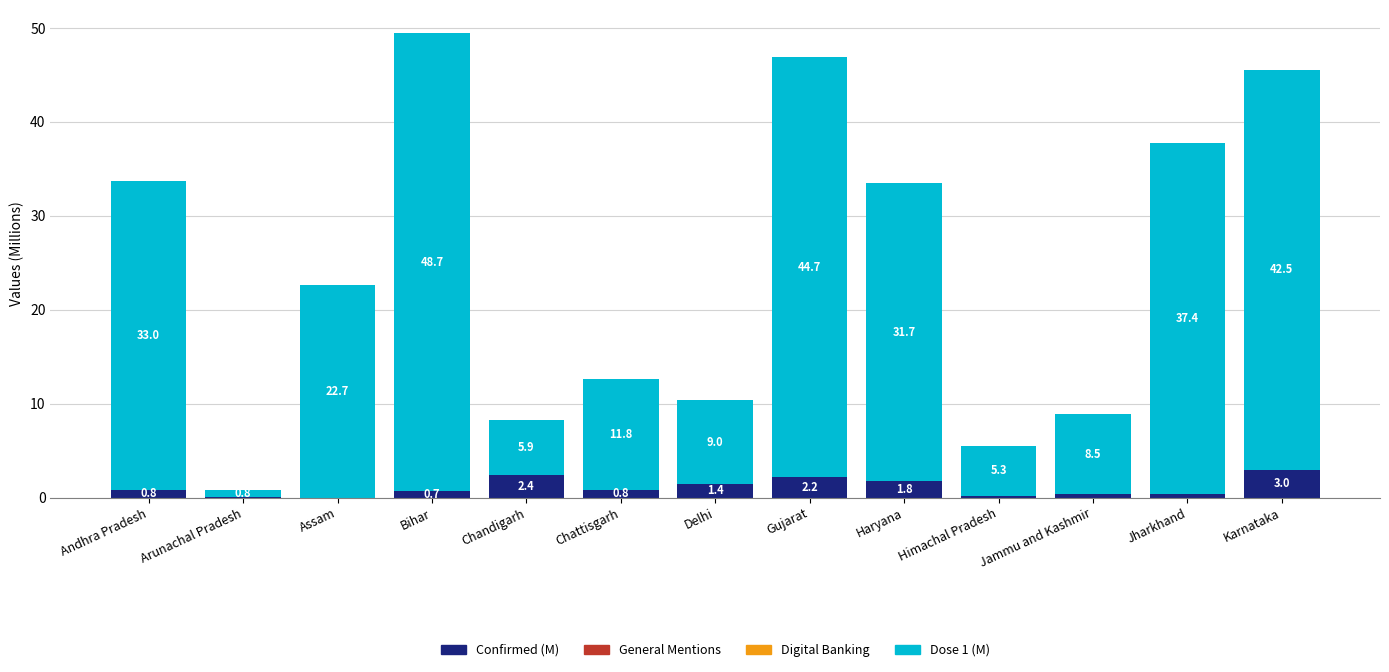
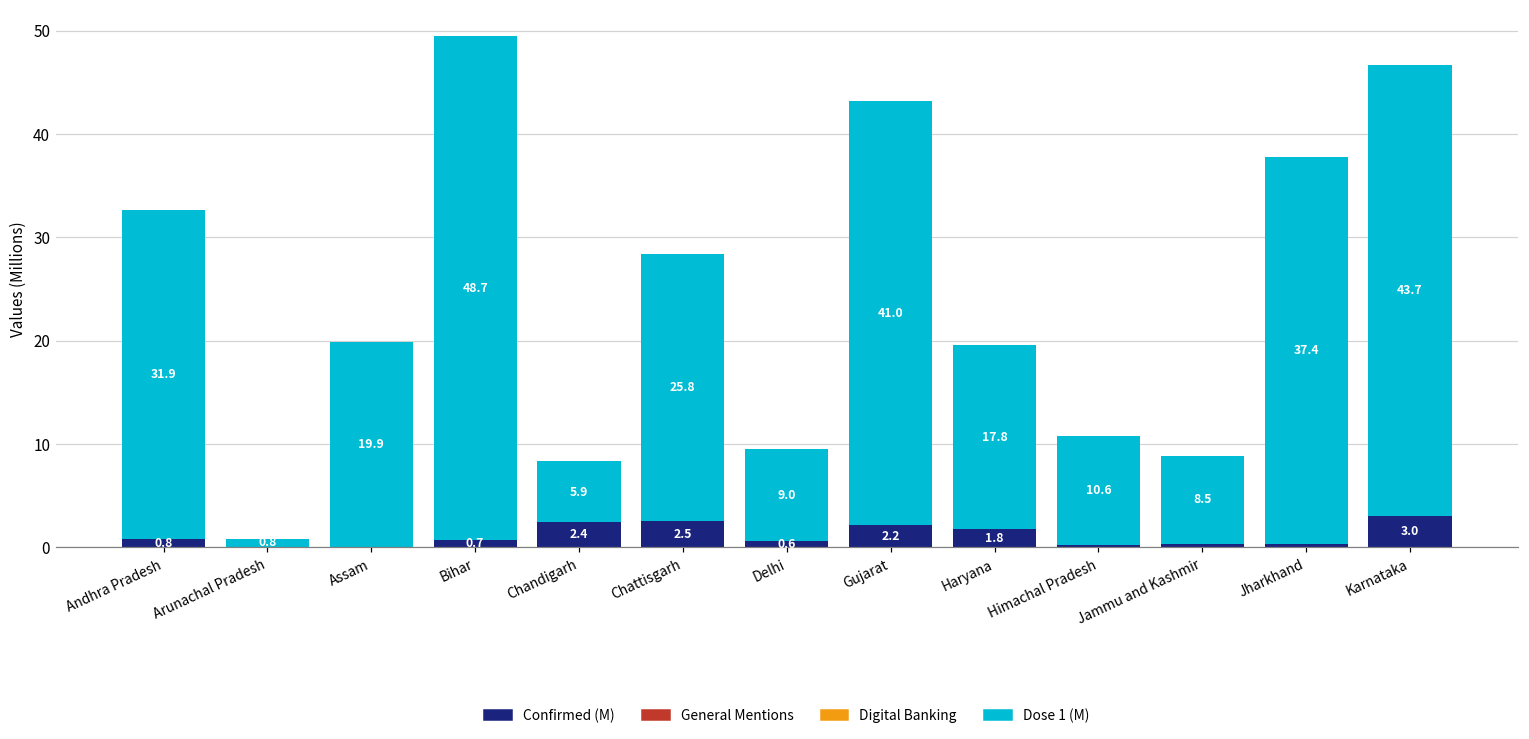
Dose 1 (M), Andhra Pradesh: 33.0 -> 31.9
Dose 1 (M), Assam: 22.7 -> 19.9
Confirmed (M), Chattisgarh: 0.8 -> 2.5
Dose 1 (M), Chattisgarh: 11.8 -> 25.8
Confirmed (M), Delhi: 1.4 -> 0.6
Dose 1 (M), Gujarat: 44.7 -> 41.0
Dose 1 (M), Haryana: 31.7 -> 17.8
Dose 1 (M), Himachal Pradesh: 5.3 -> 10.6
Dose 1 (M), Karnataka: 42.5 -> 43.7
